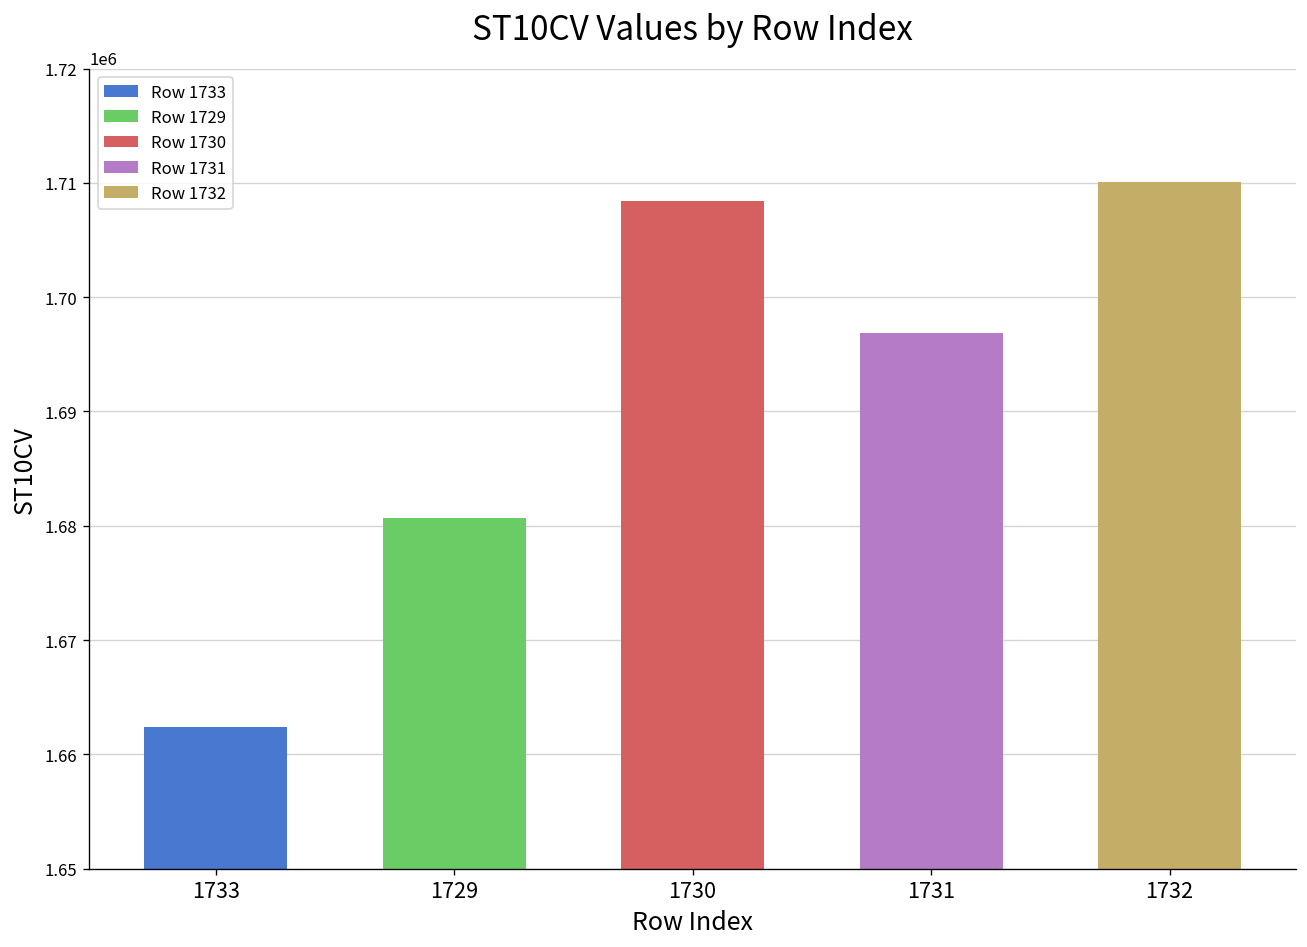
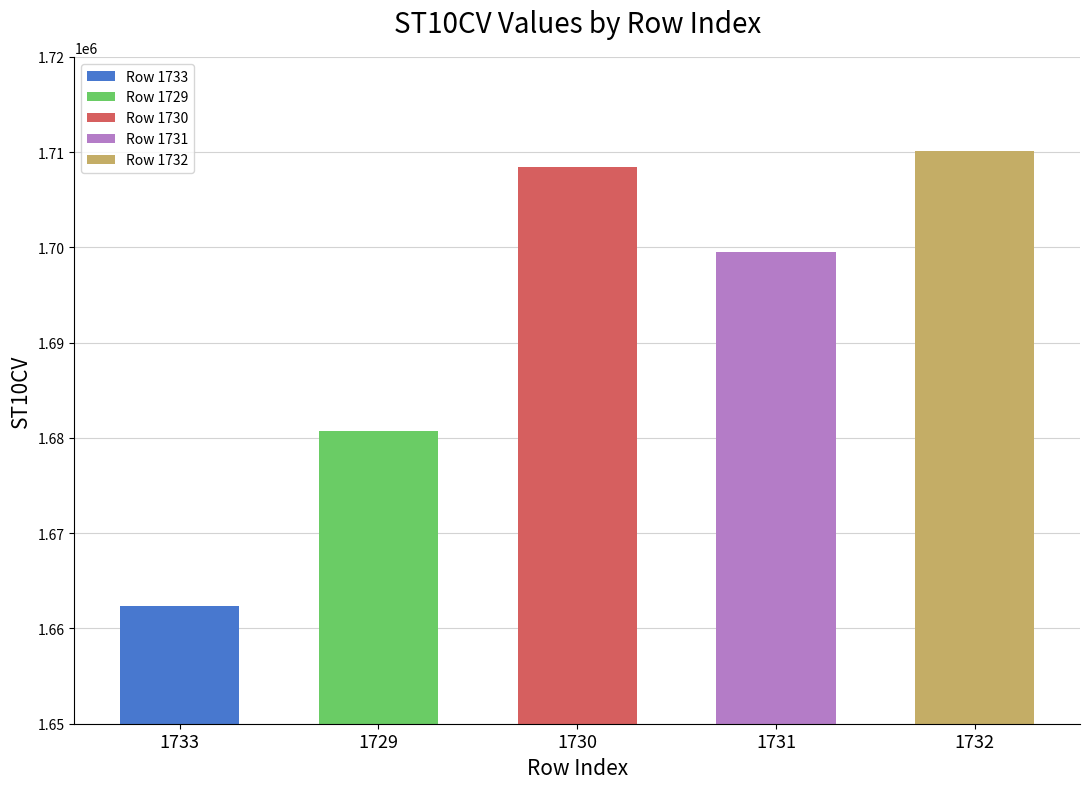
1731: 1697000 -> 1700000
